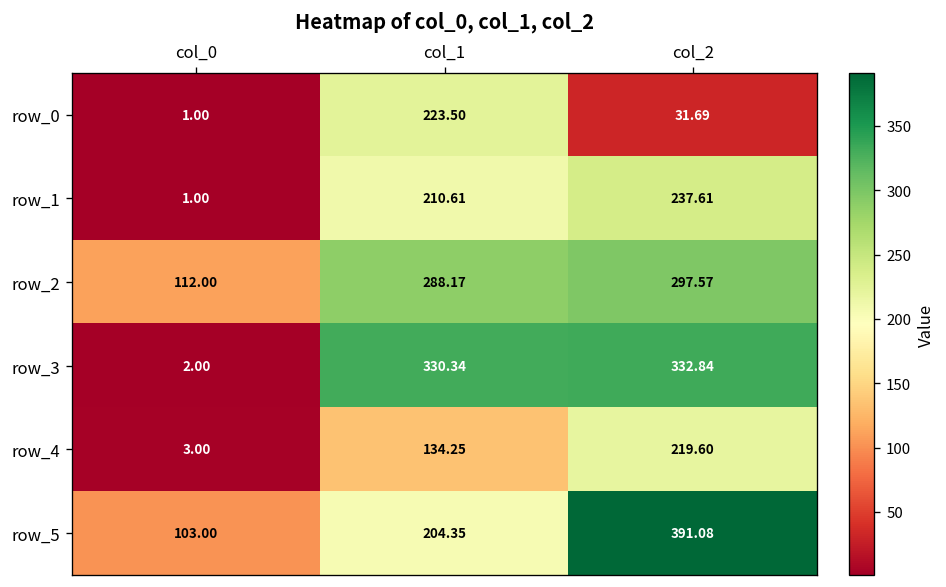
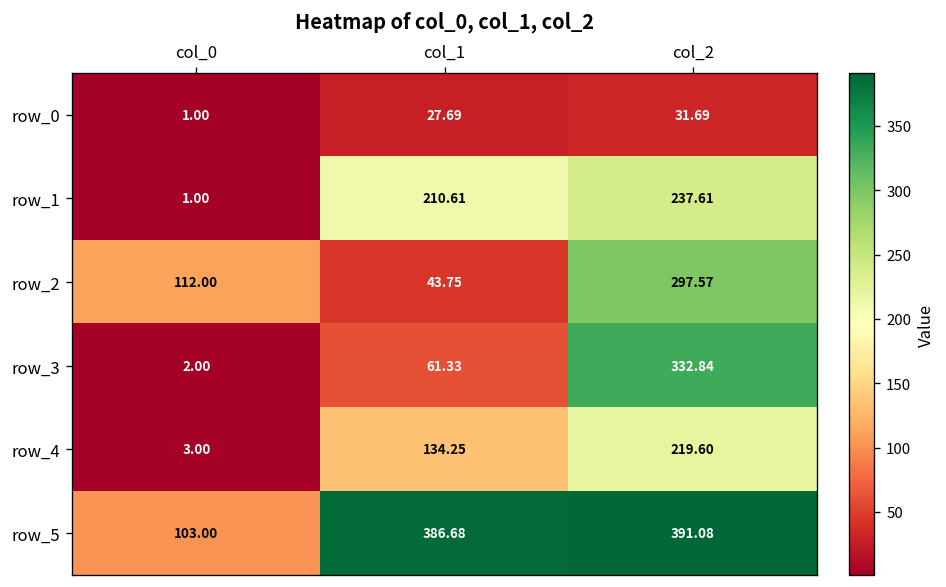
row_0, col_1: 223.50 -> 27.69
row_2, col_1: 288.17 -> 43.75
row_3, col_1: 330.34 -> 61.33
row_5, col_1: 204.35 -> 386.68
